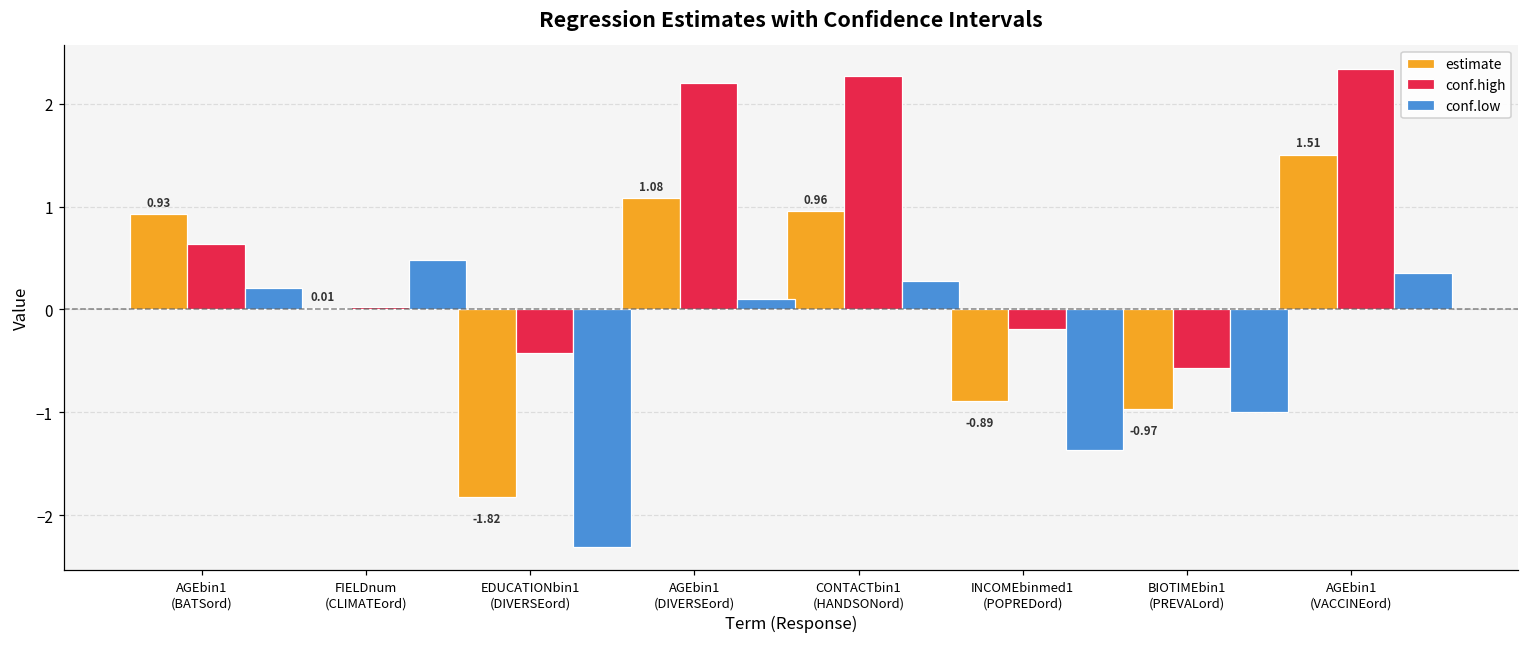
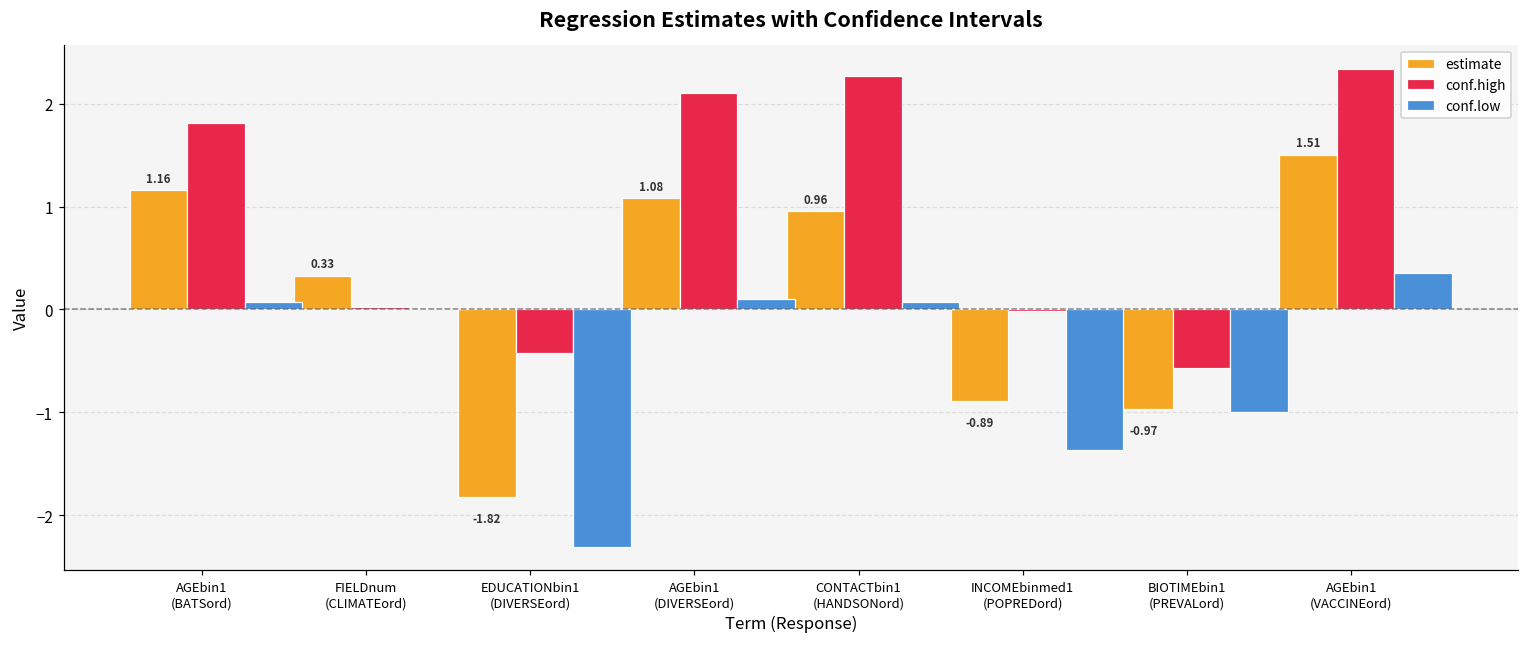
estimate, AGEbin1 (BATSord): 0.93 -> 1.16
conf.high, AGEbin1 (BATSord): 0.6 -> 1.8
conf.low, AGEbin1 (BATSord): 0.2 -> 0.1
estimate, FIELDnum (CLIMATEord): 0.01 -> 0.33
conf.low, FIELDnum (CLIMATEord): 0.5 -> 0.0
conf.high, AGEbin1 (DIVERSEord): 2.2 -> 2.1
conf.low, CONTACTbin1 (HANDSONord): 0.3 -> 0.1
conf.high, INCOMEbinmed1 (POPREDord): -0.2 -> 0.0
